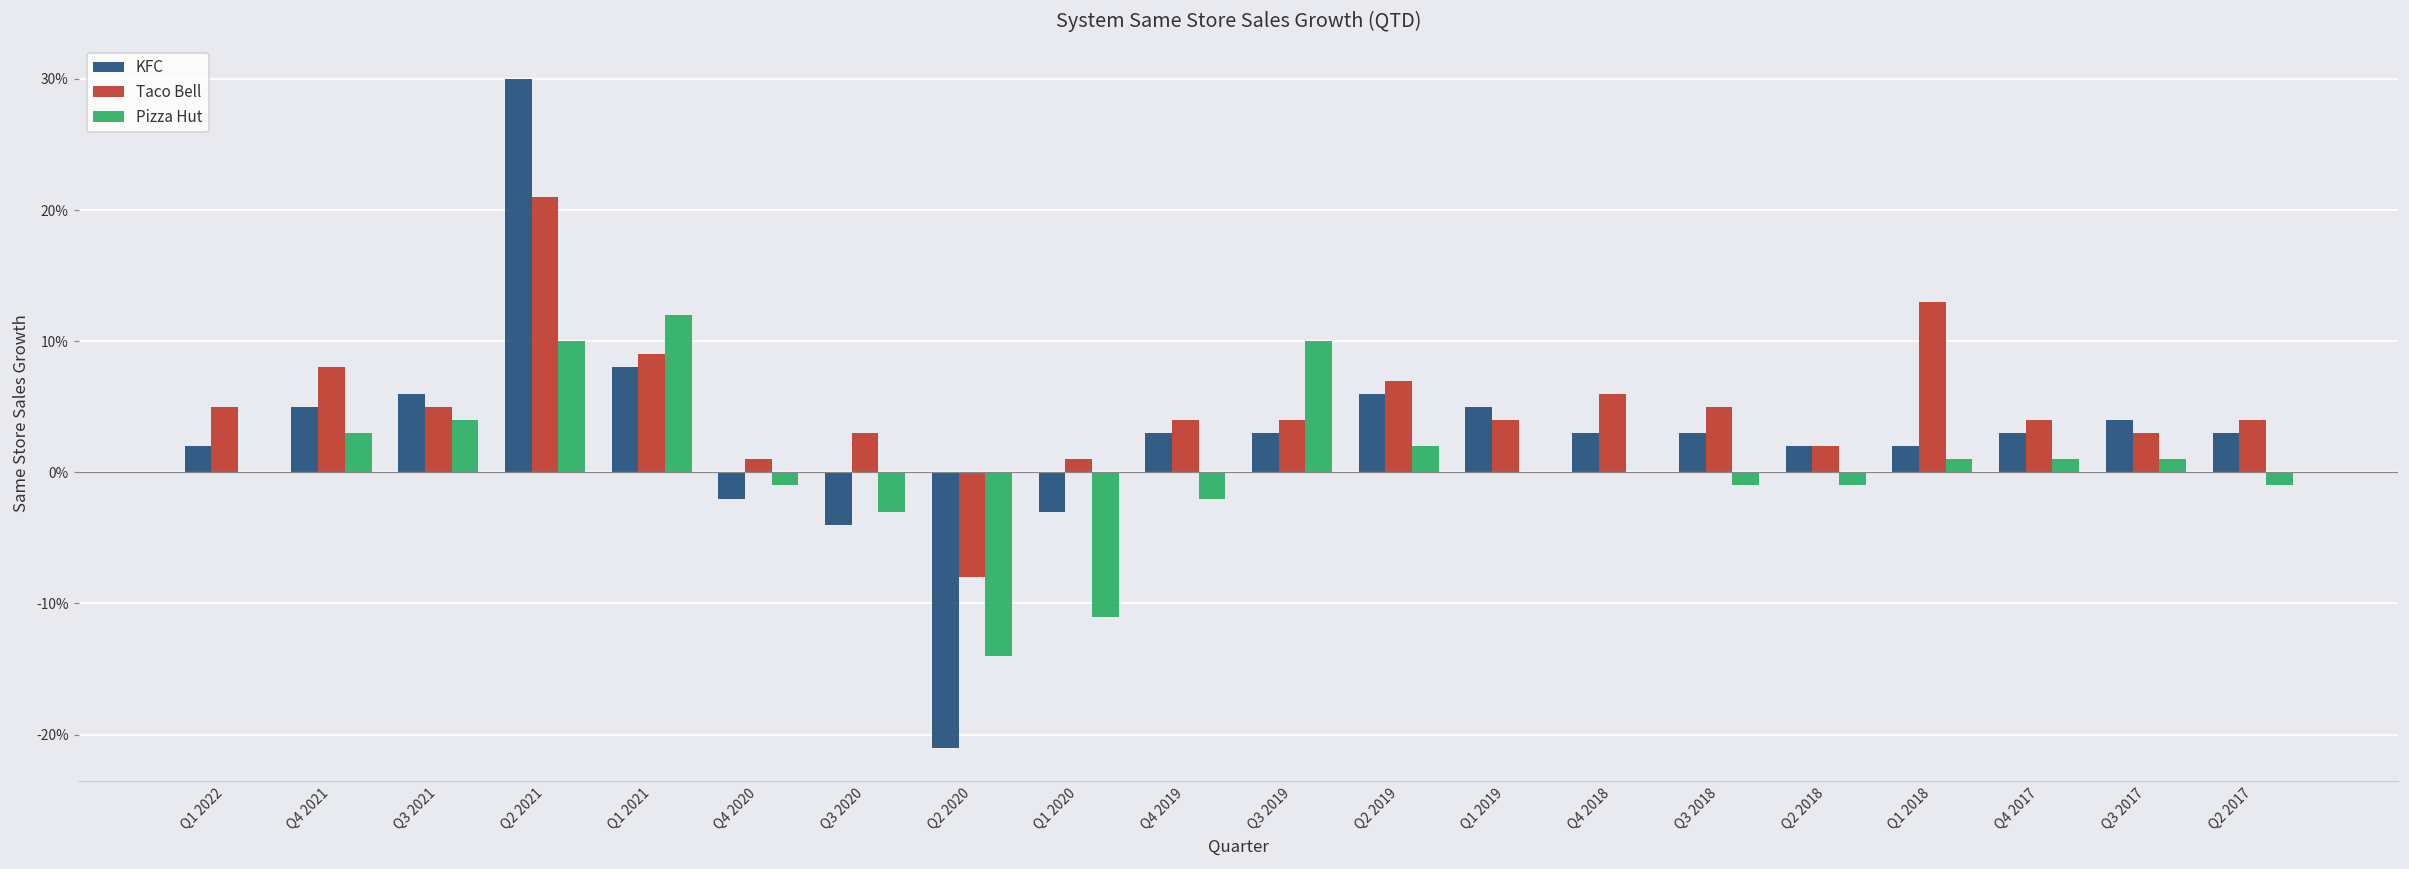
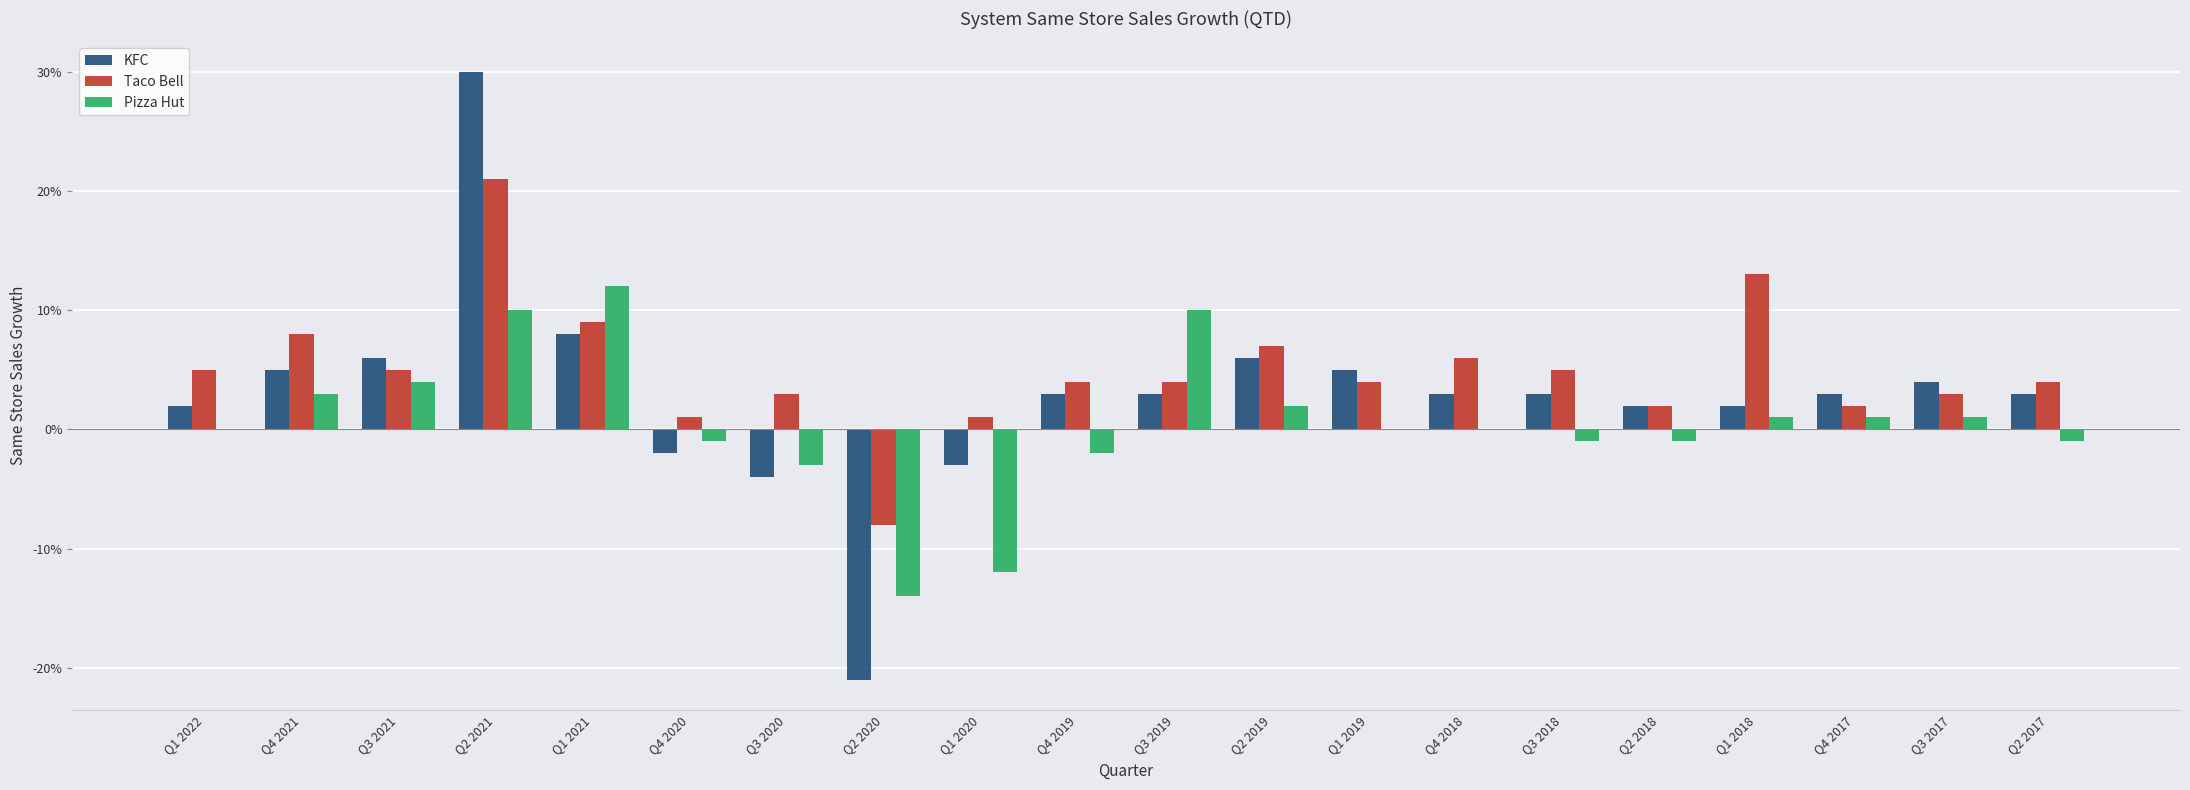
Pizza Hut, Q1 2020: -11.0% -> -12.0%
Taco Bell, Q4 2017: 4.0% -> 2.0%
